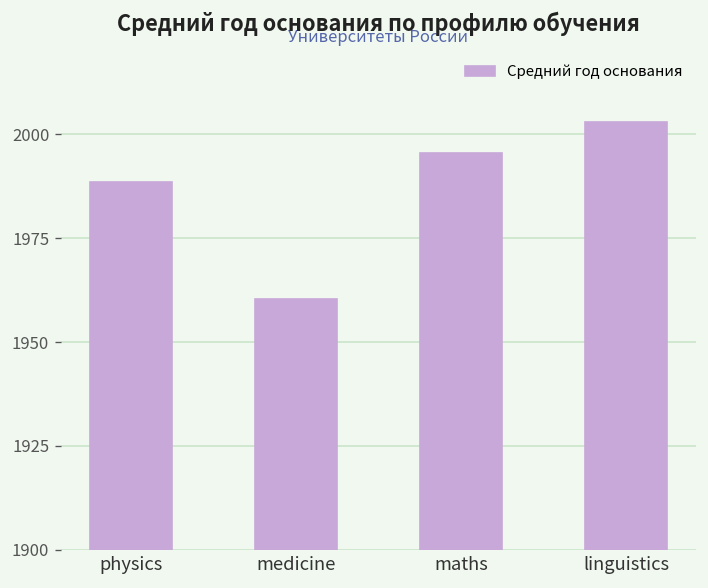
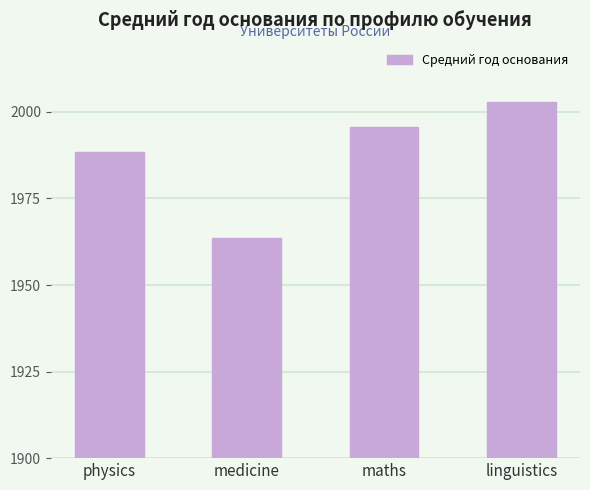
medicine: 1960 -> 1964
